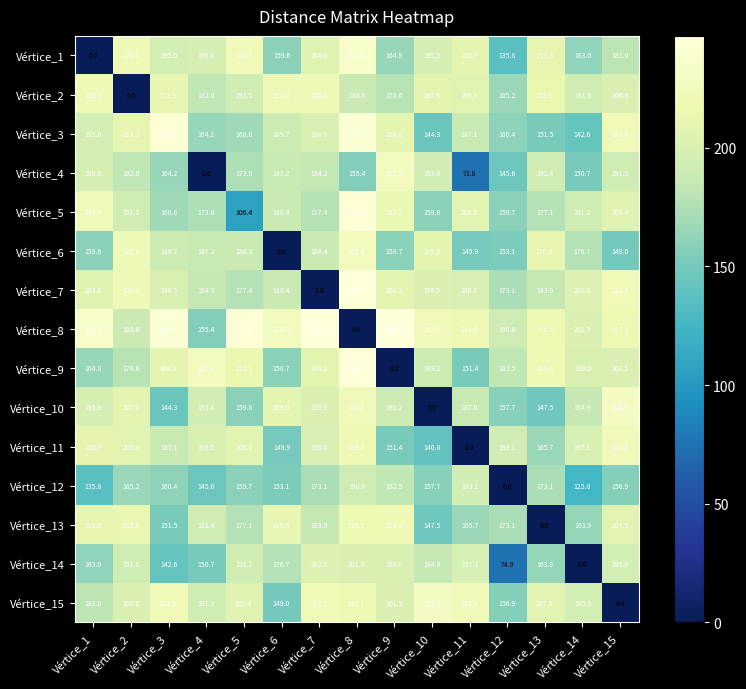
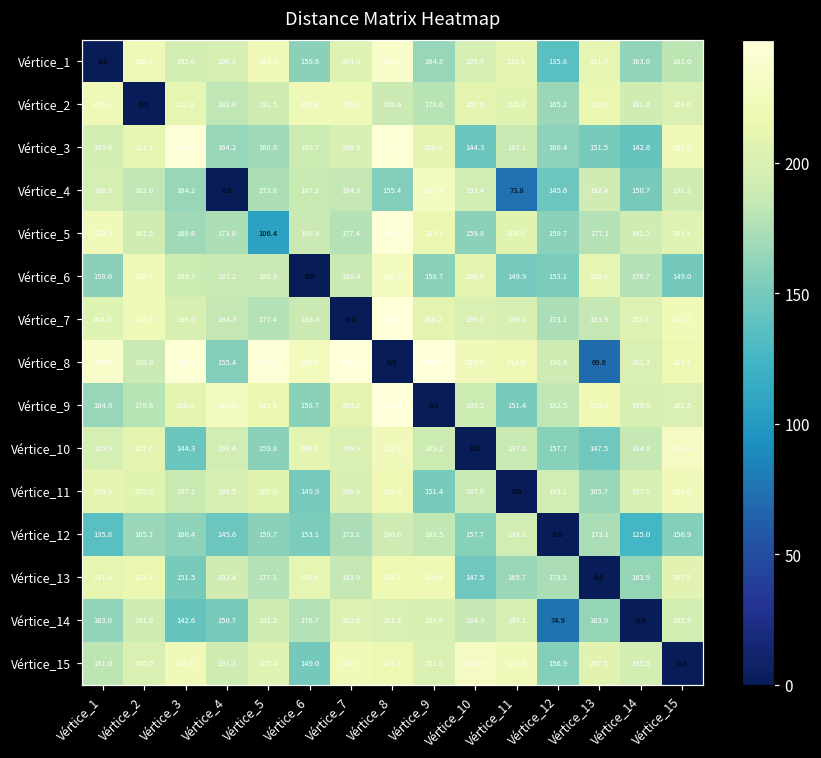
Vértice_8, Vértice_13: 216.2 -> 69.8
Vértice_11, Vértice_10: 140.8 -> 187.0
